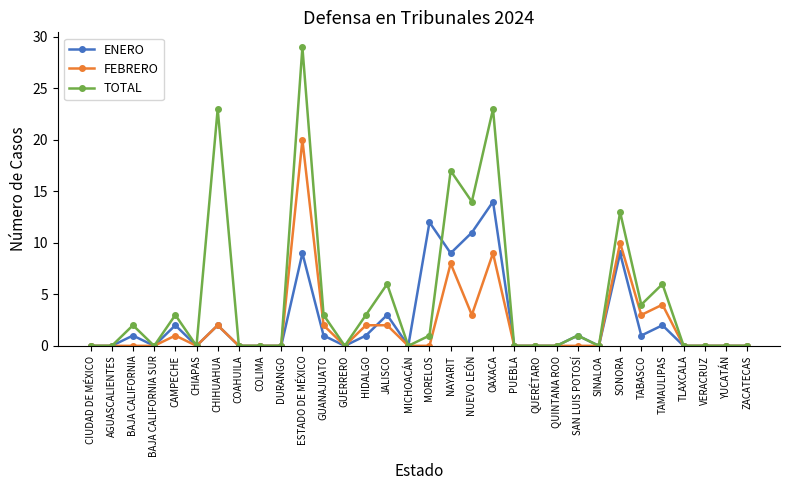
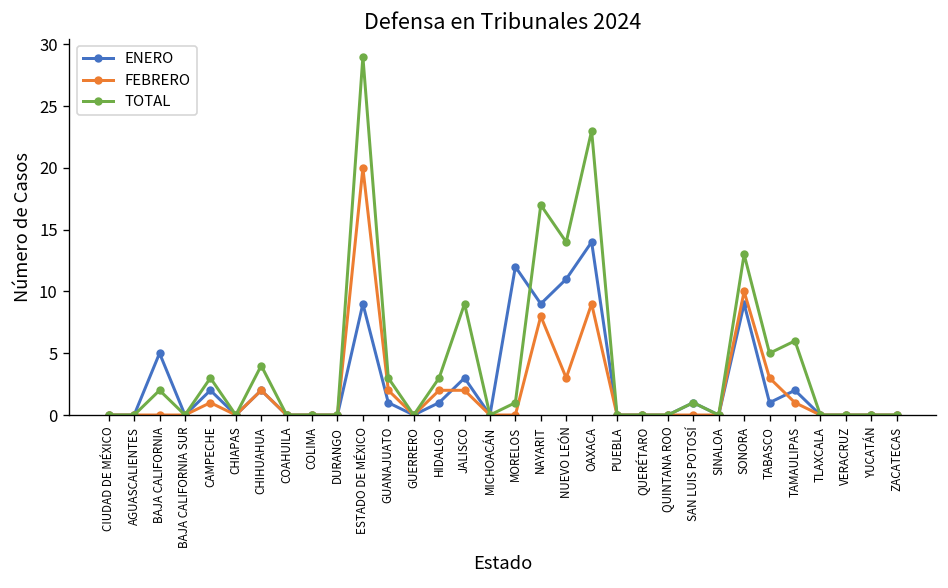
ENERO, BAJA CALIFORNIA: 1 -> 5
TOTAL, CHIHUAHUA: 23 -> 4
TOTAL, JALISCO: 6 -> 9
TOTAL, TABASCO: 4 -> 5
FEBRERO, TAMAULIPAS: 4 -> 1
